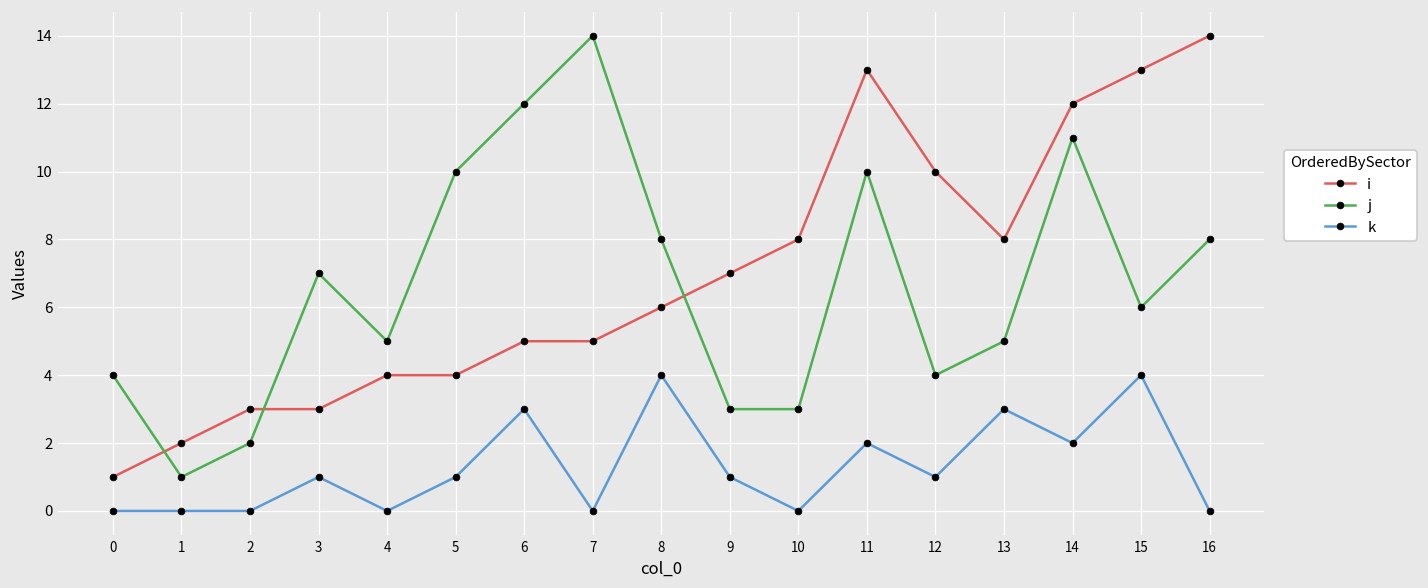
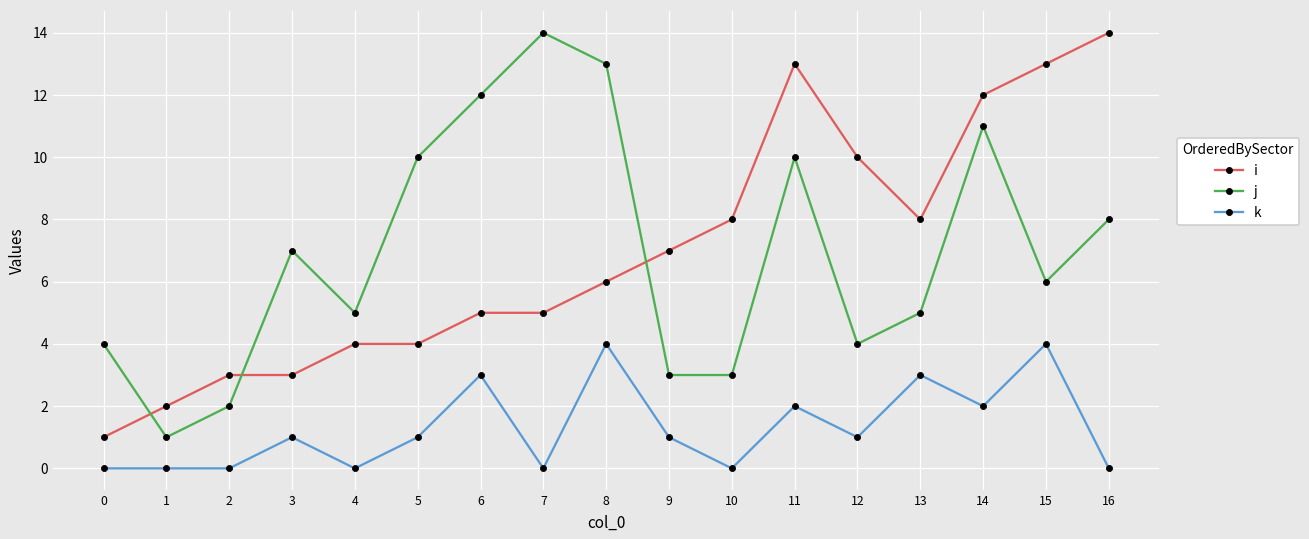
j, 8: 8 -> 13
